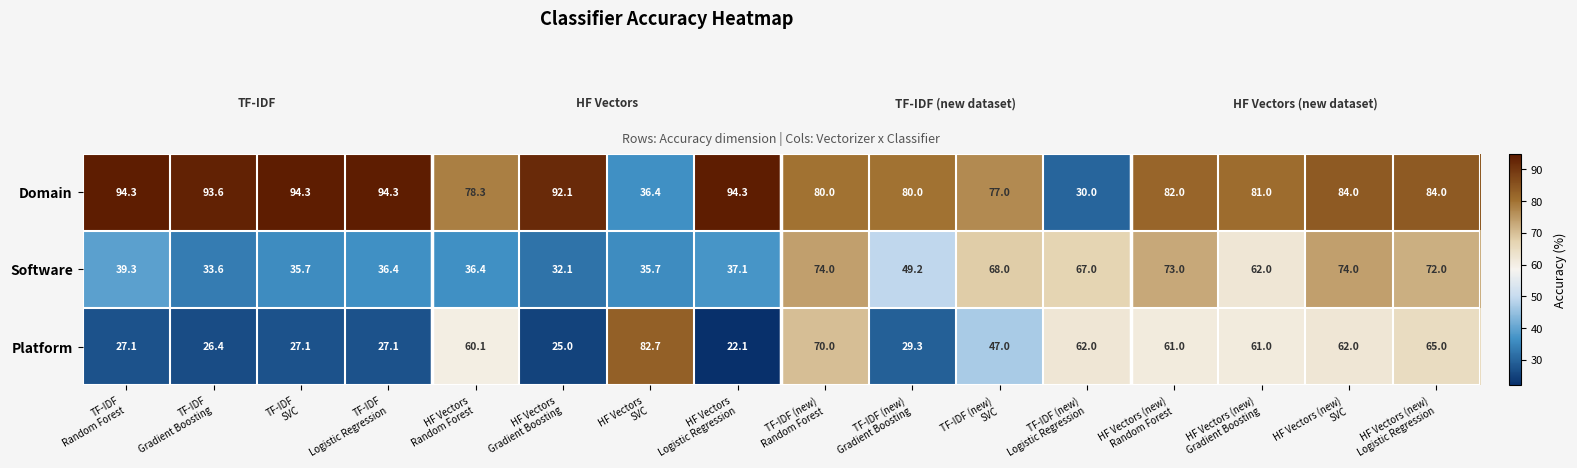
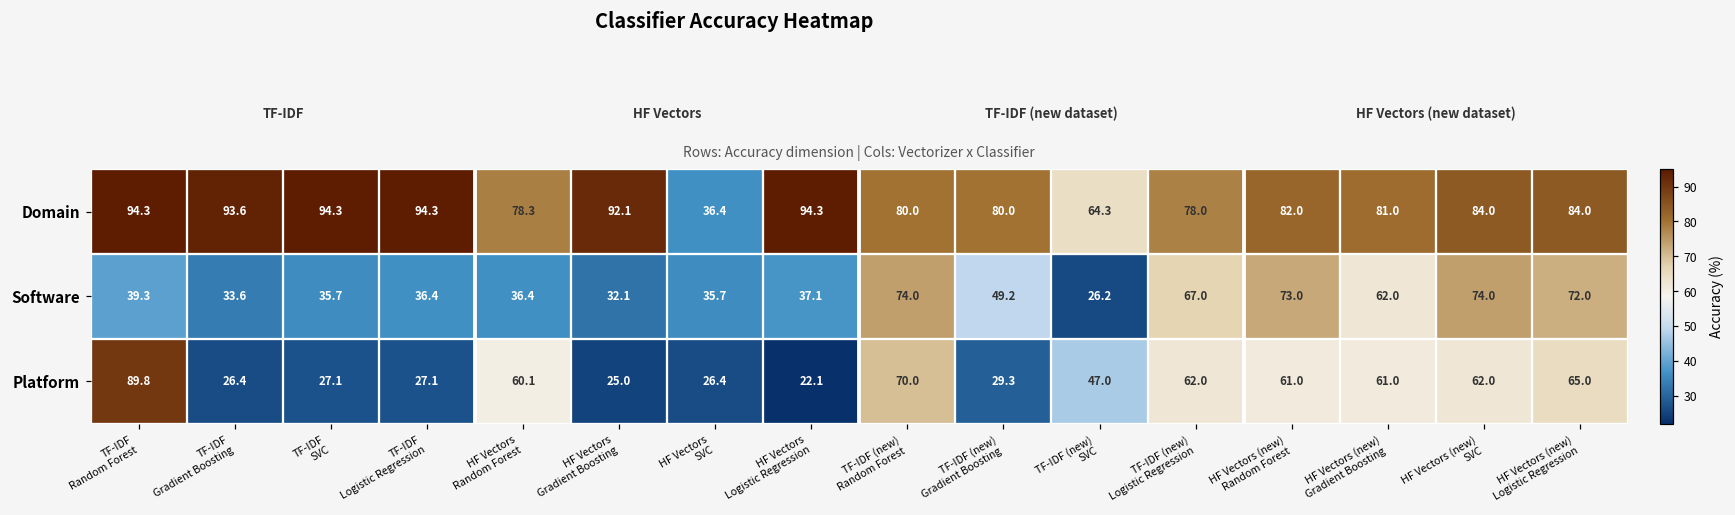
Domain, TF-IDF (new) SVC: 77.0 -> 64.3
Domain, TF-IDF (new) Logistic Regression: 30.0 -> 78.0
Software, TF-IDF (new) SVC: 68.0 -> 26.2
Platform, TF-IDF Random Forest: 27.1 -> 89.8
Platform, HF Vectors SVC: 82.7 -> 26.4
